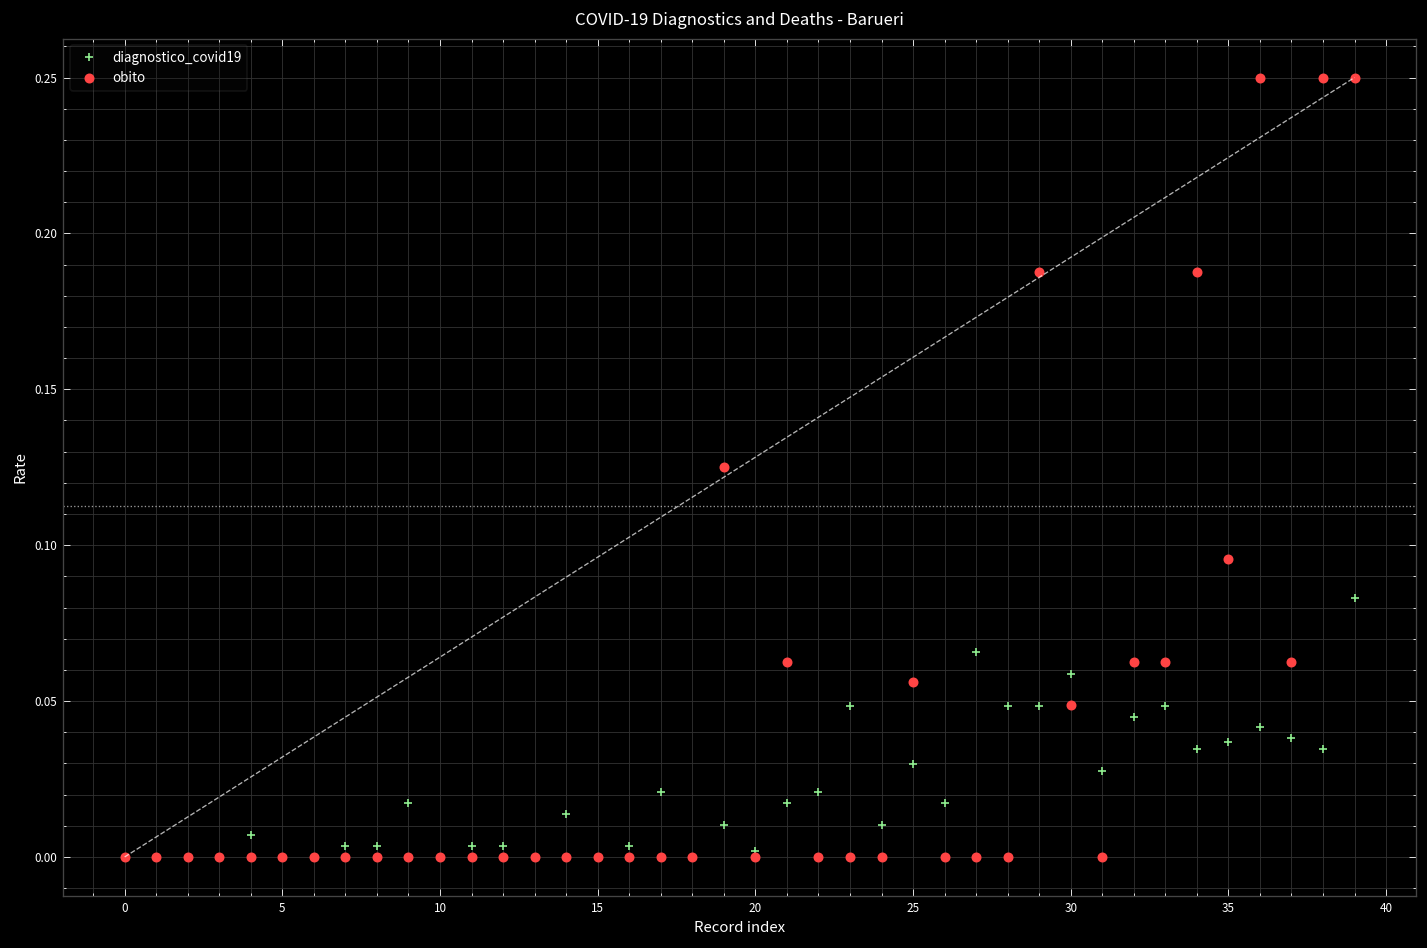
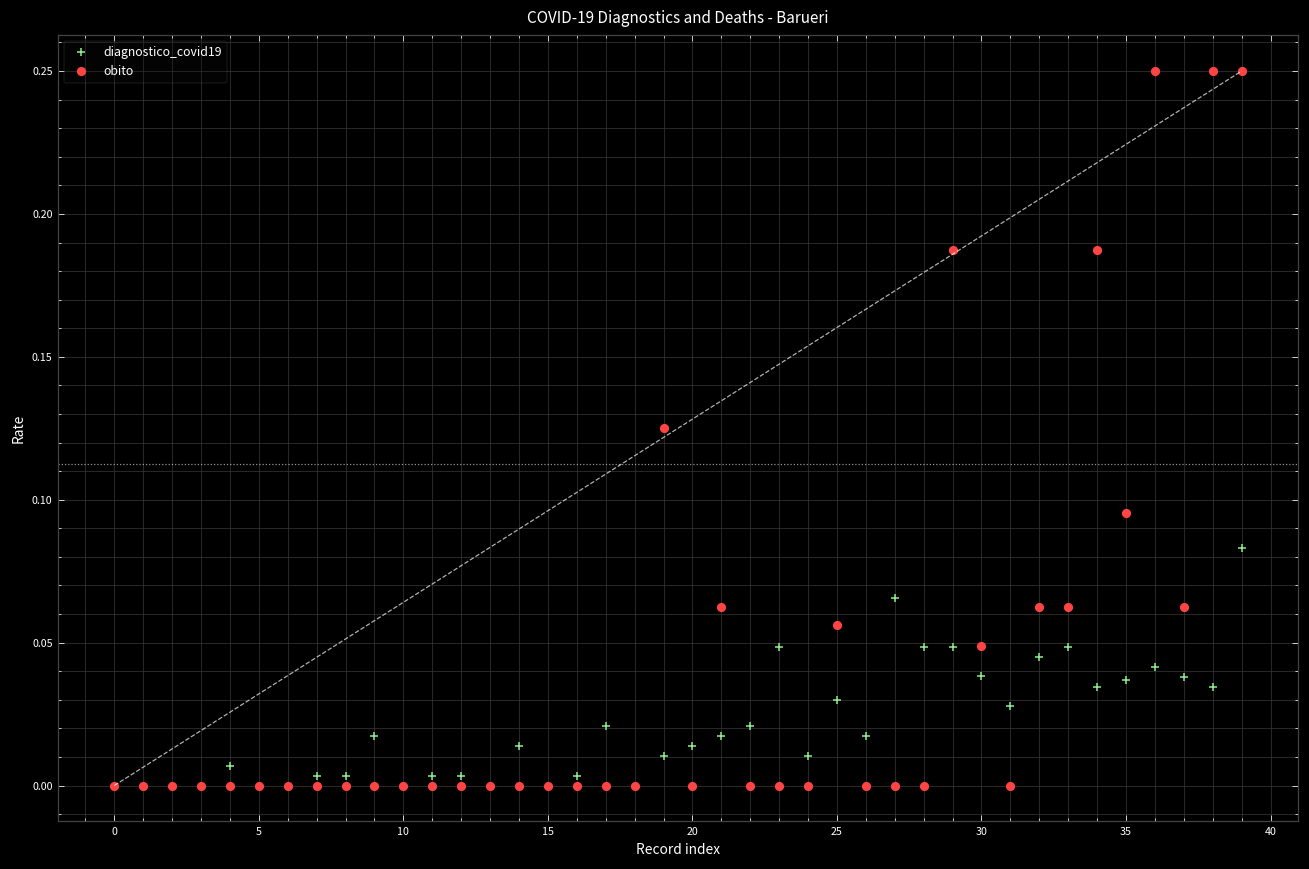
diagnostico_covid19, 20: 0.002 -> 0.014
diagnostico_covid19, 30: 0.059 -> 0.038
